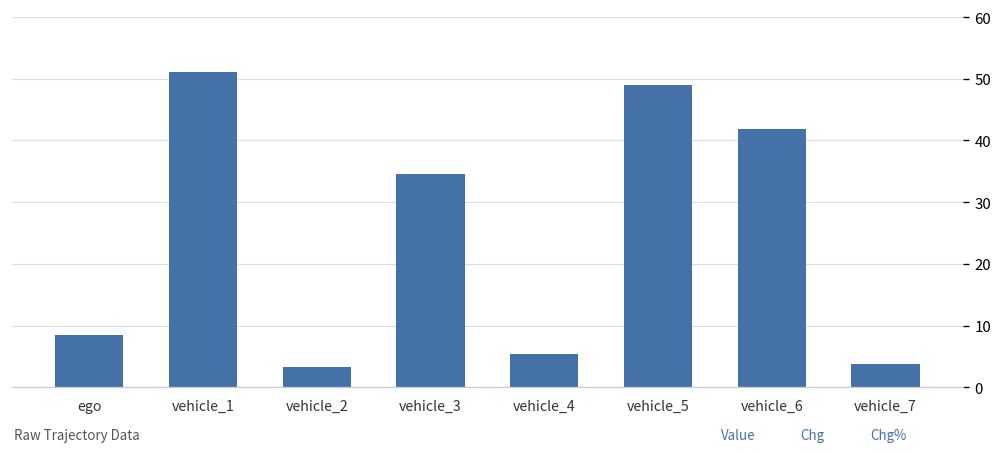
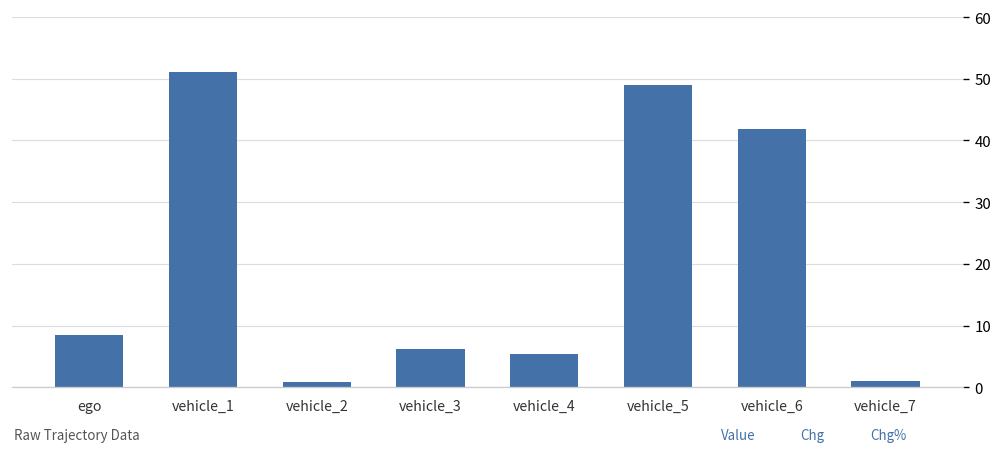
vehicle_2: 3 -> 1
vehicle_3: 35 -> 6
vehicle_7: 4 -> 1
